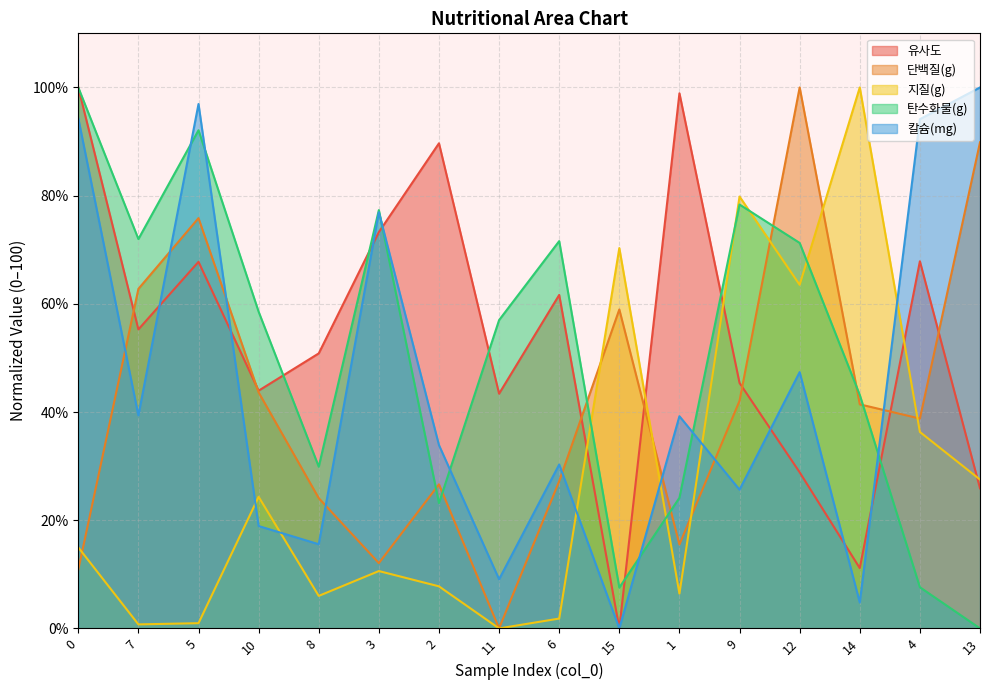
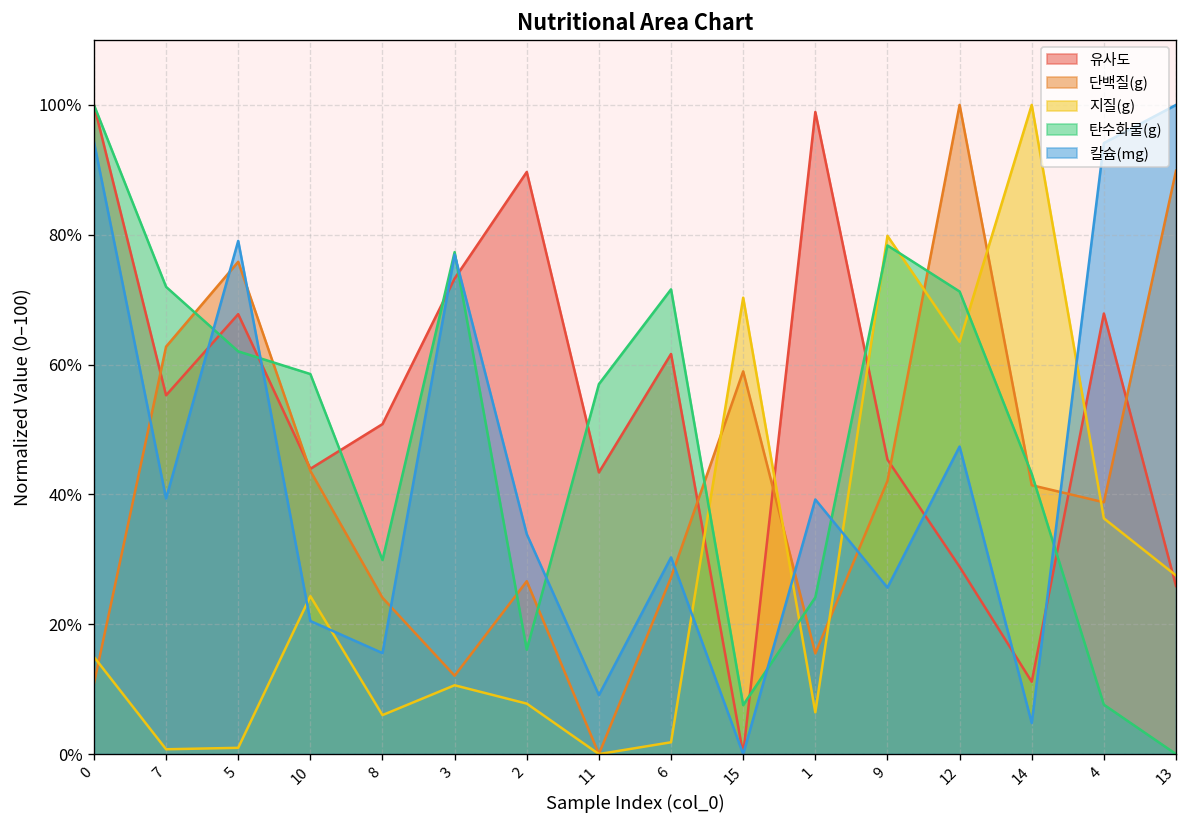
탄수화물(g), 5: 92% -> 62%
칼슘(mg), 5: 97% -> 79%
칼슘(mg), 10: 19% -> 21%
탄수화물(g), 2: 23% -> 16%
